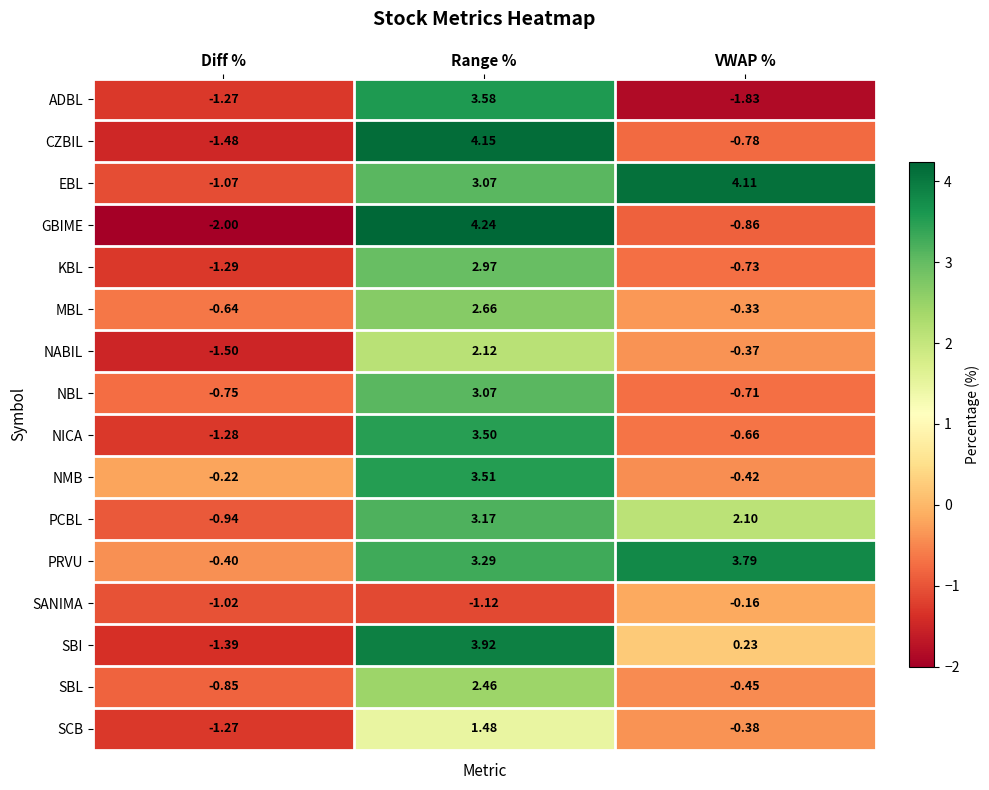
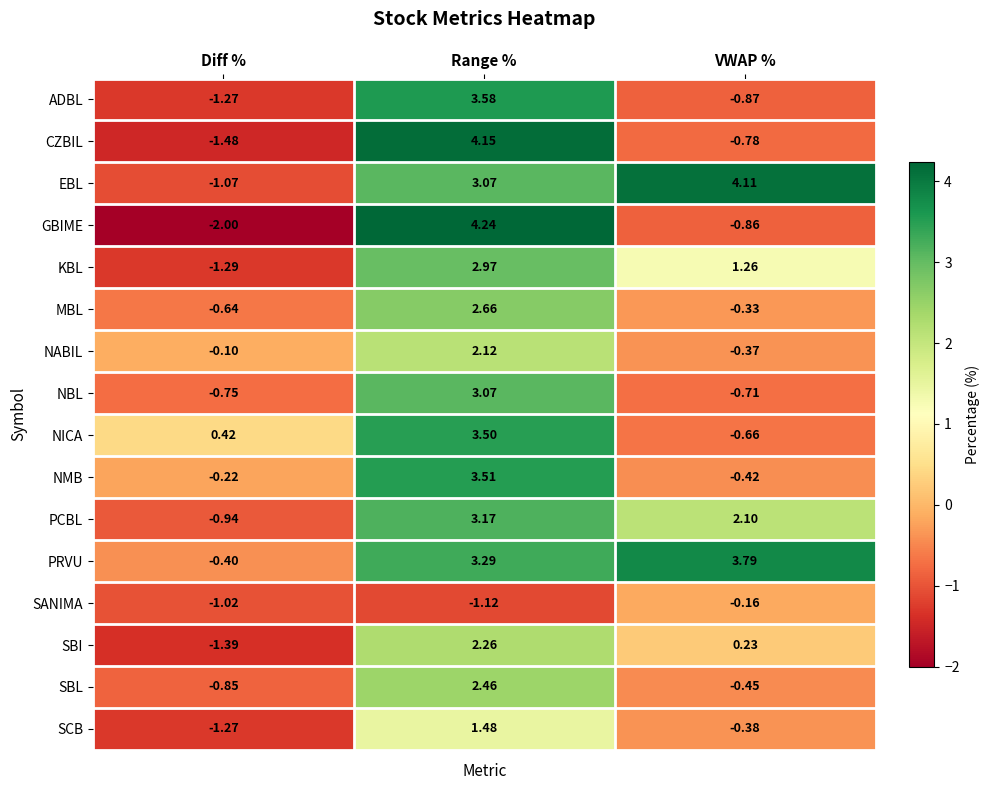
ADBL, VWAP %: -1.83 -> -0.87
KBL, VWAP %: -0.73 -> 1.26
NABIL, Diff %: -1.50 -> -0.10
NICA, Diff %: -1.28 -> 0.42
SBI, Range %: 3.92 -> 2.26
